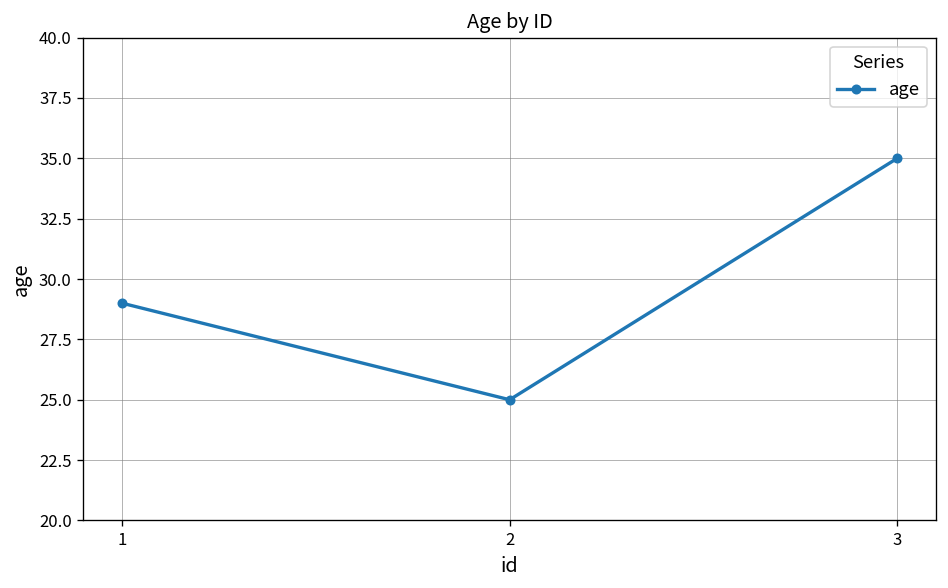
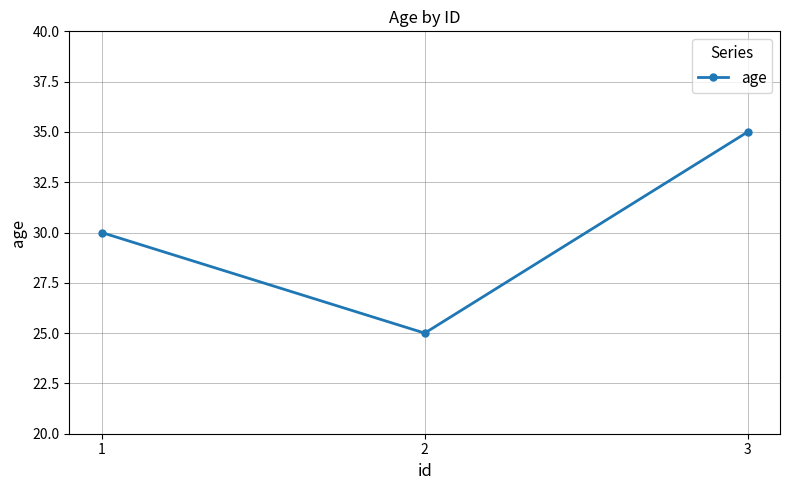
1: 29 -> 30
